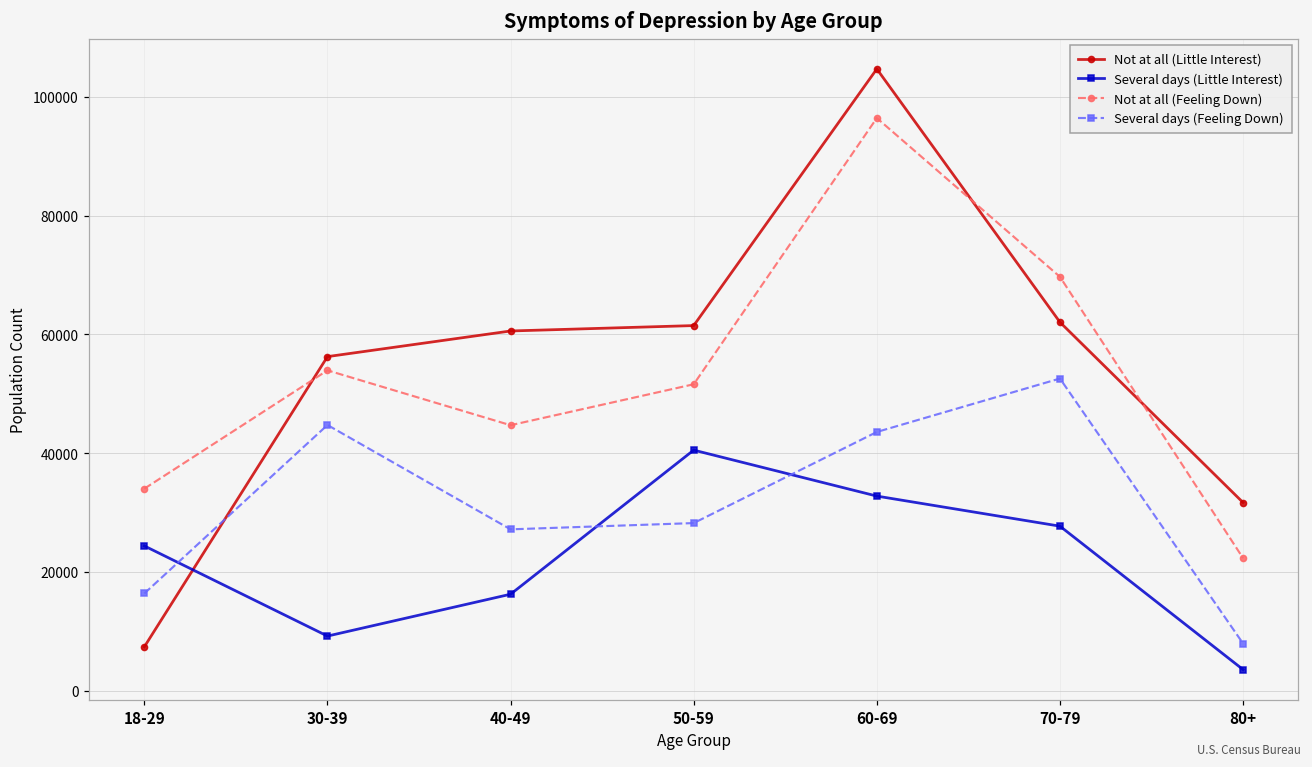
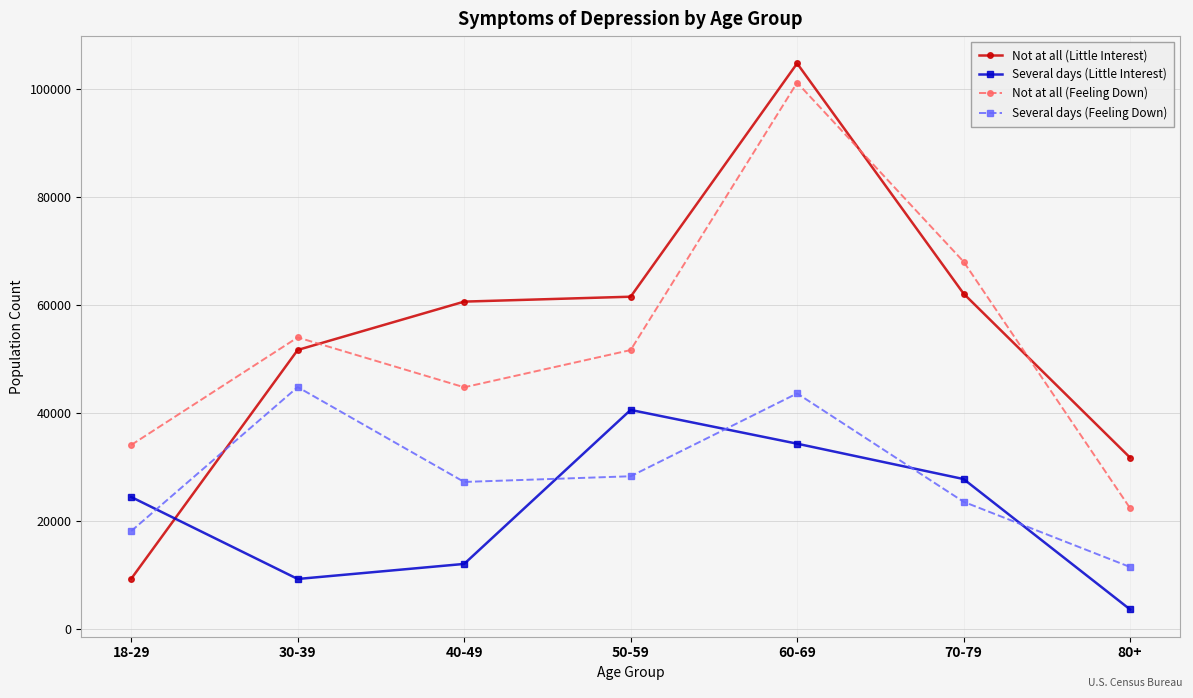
Not at all (Little Interest), 18-29: 7000 -> 9000
Several days (Feeling Down), 18-29: 16000 -> 18000
Not at all (Little Interest), 30-39: 56000 -> 52000
Several days (Little Interest), 40-49: 16000 -> 12000
Several days (Little Interest), 60-69: 33000 -> 34000
Not at all (Feeling Down), 60-69: 96000 -> 101000
Not at all (Feeling Down), 70-79: 70000 -> 68000
Several days (Feeling Down), 70-79: 53000 -> 24000
Several days (Feeling Down), 80+: 8000 -> 11000
